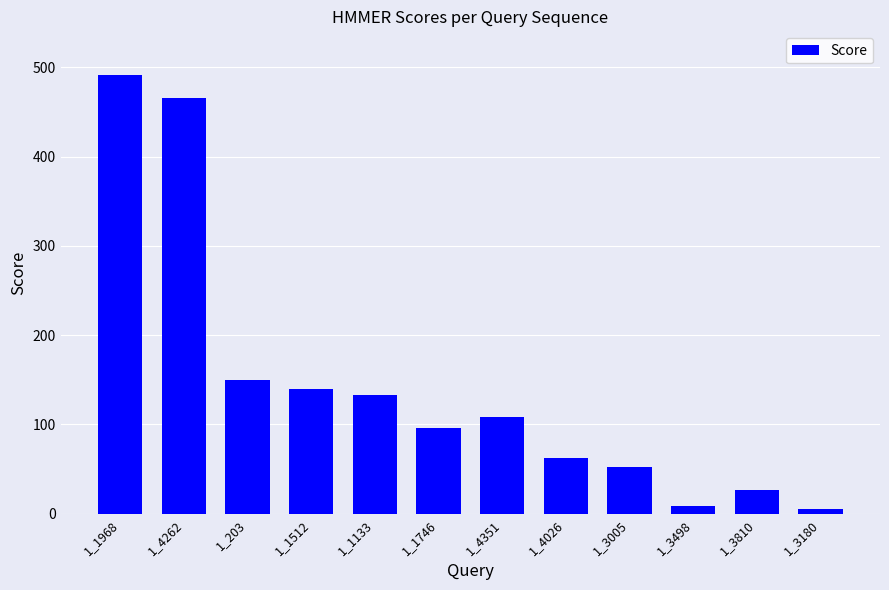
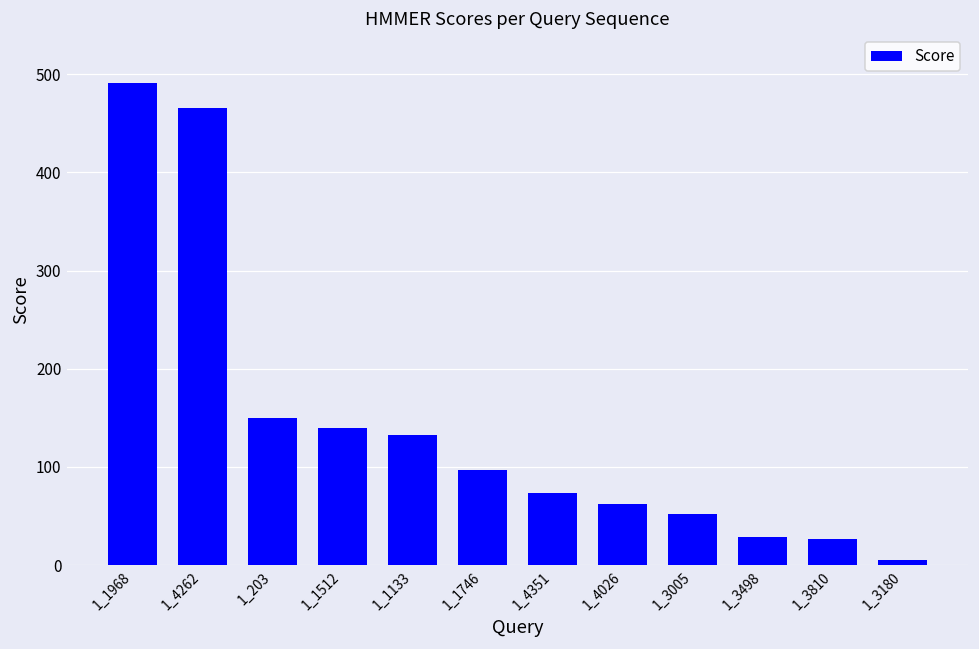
1_4351: 110 -> 70
1_3498: 10 -> 30
